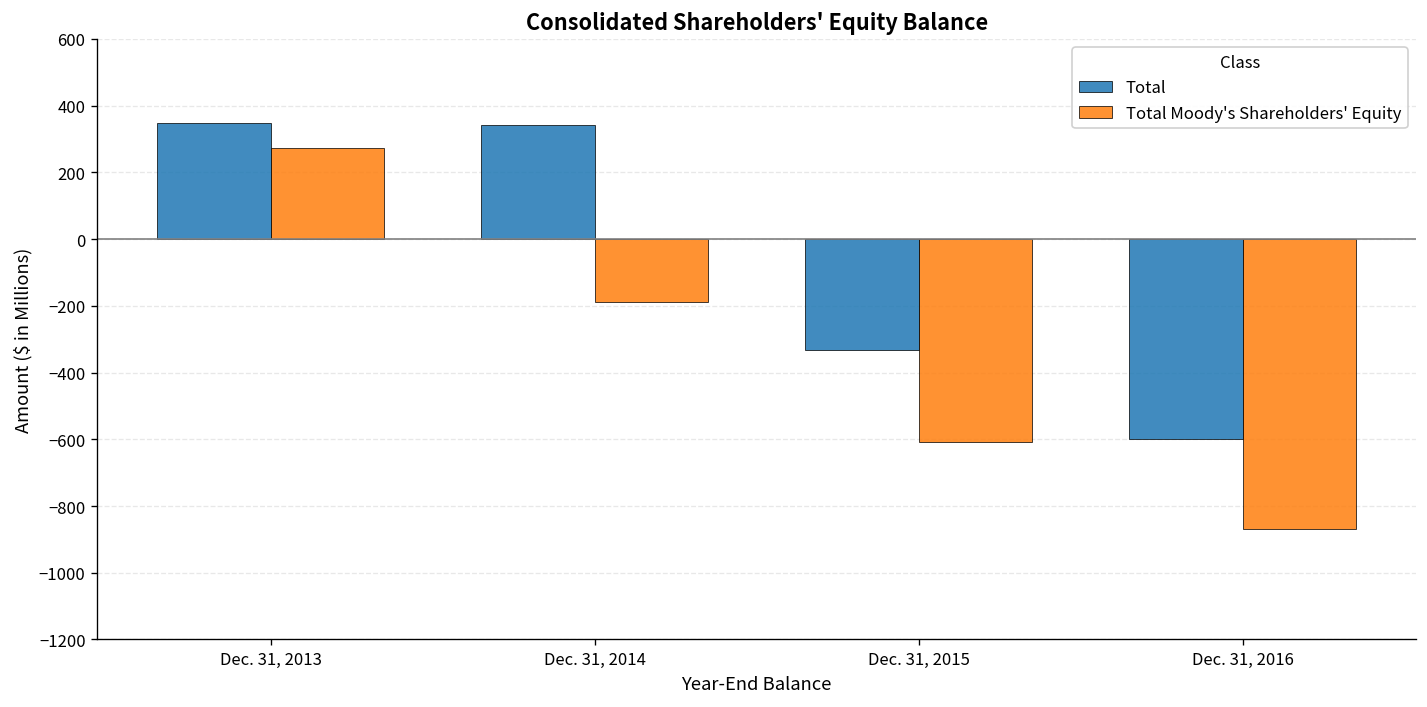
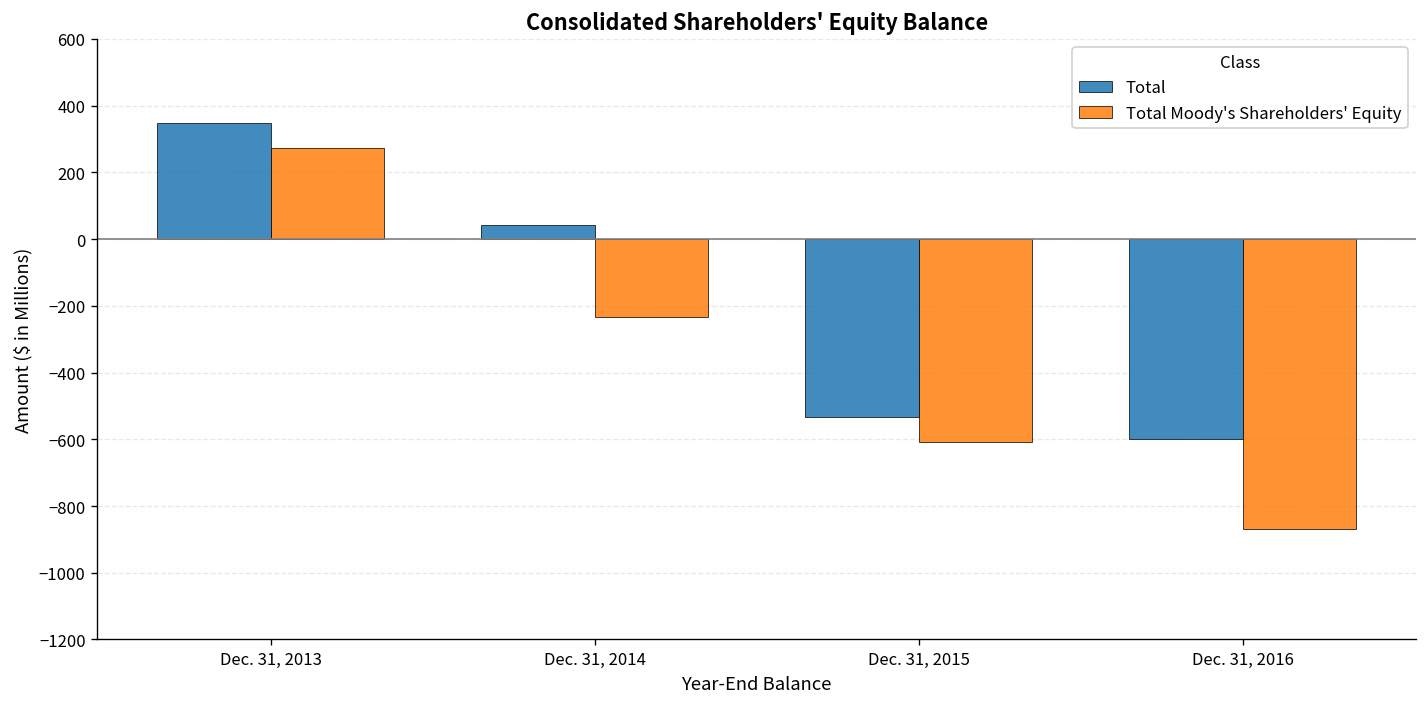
Total, Dec. 31, 2014: 340 -> 40
Total Moody's Shareholders' Equity, Dec. 31, 2014: -190 -> -230
Total, Dec. 31, 2015: -330 -> -530
